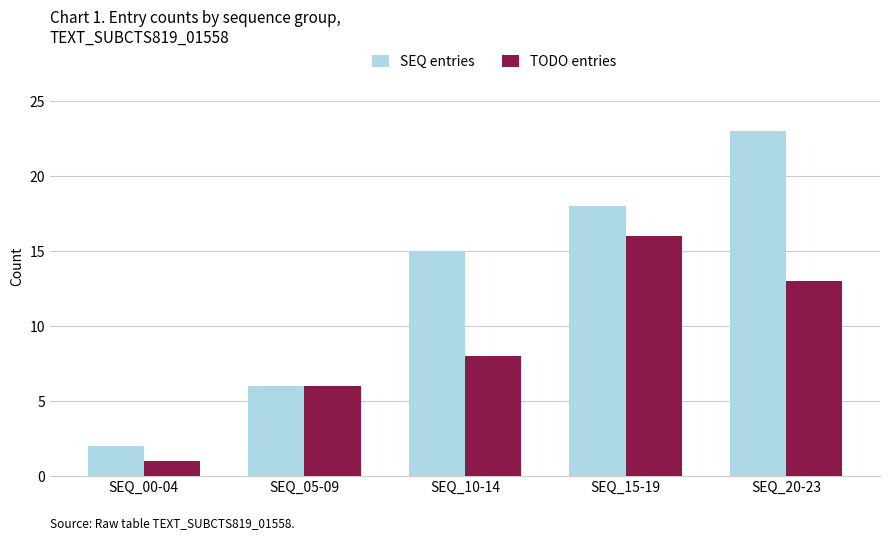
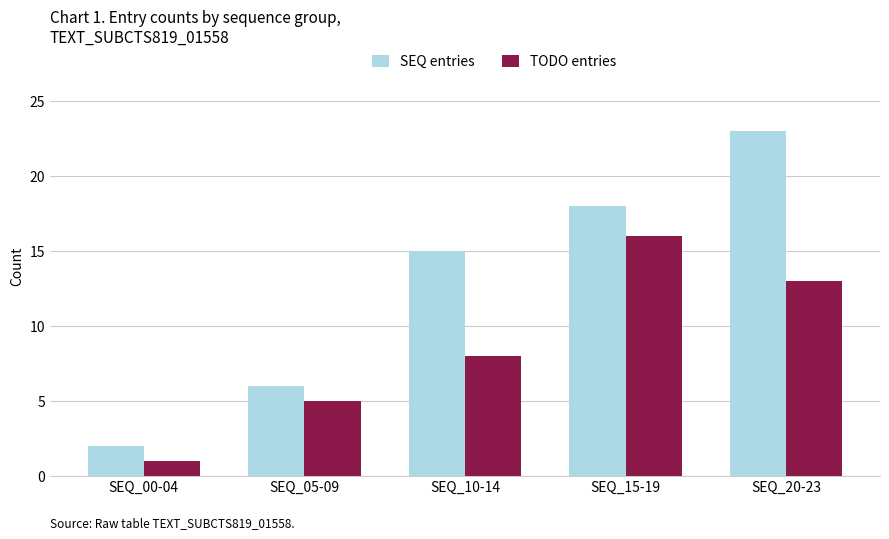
TODO entries, SEQ_05-09: 6 -> 5
